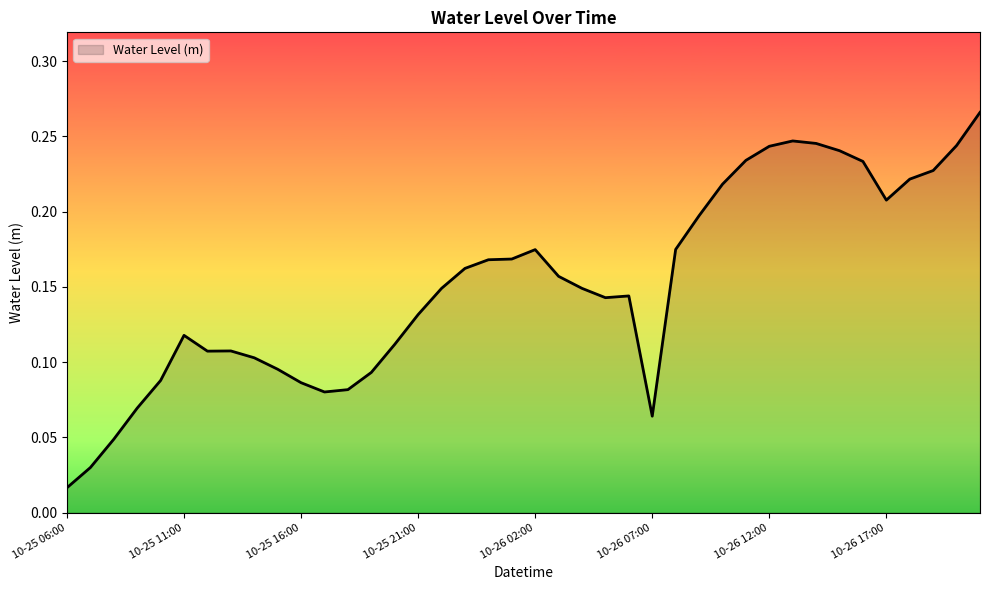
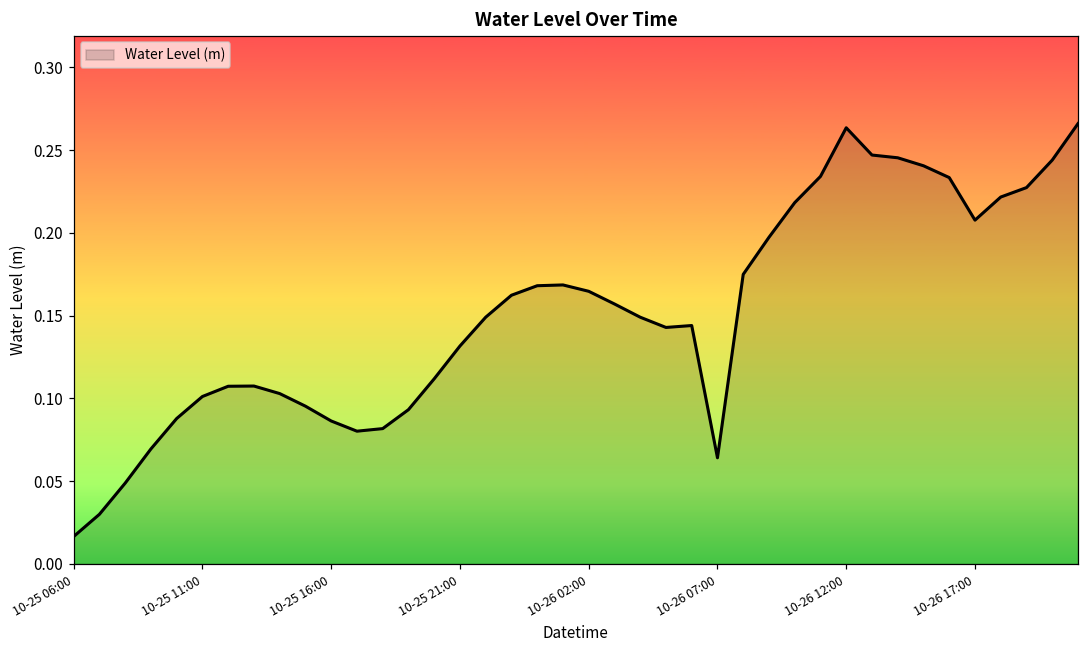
10-25 11:00: 0.118 -> 0.101
10-26 02:00: 0.175 -> 0.165
10-26 12:00: 0.243 -> 0.263
